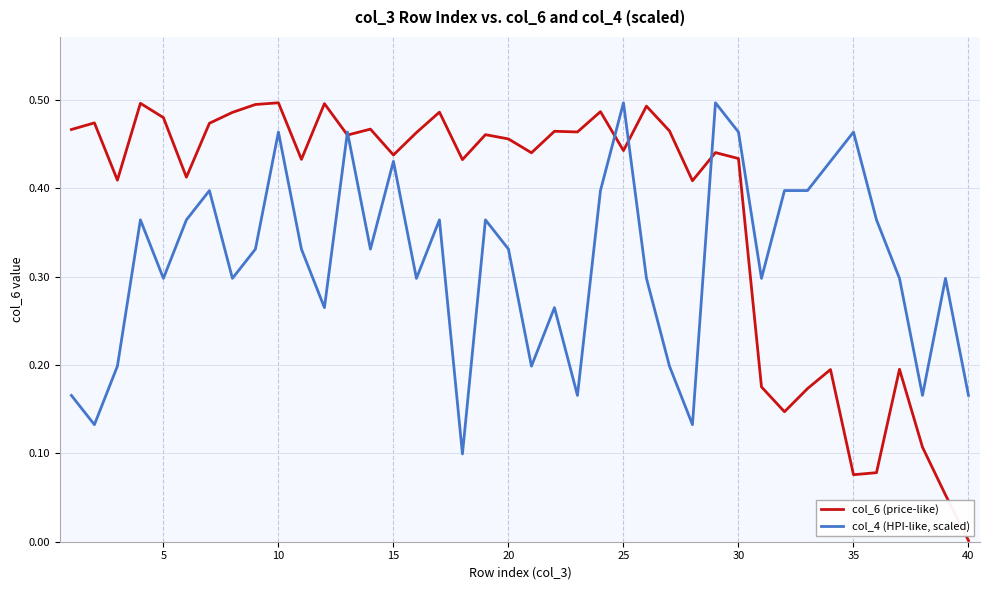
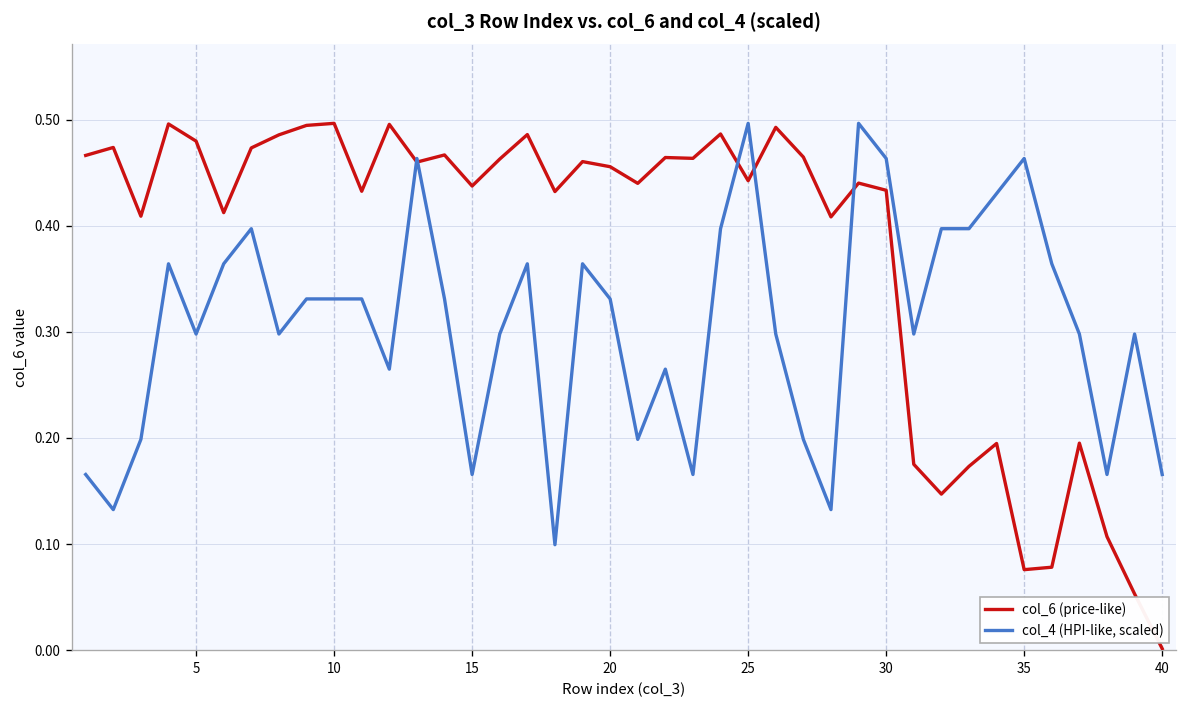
col_4 (HPI-like, scaled), 10: 0.46 -> 0.33
col_4 (HPI-like, scaled), 15: 0.43 -> 0.17
